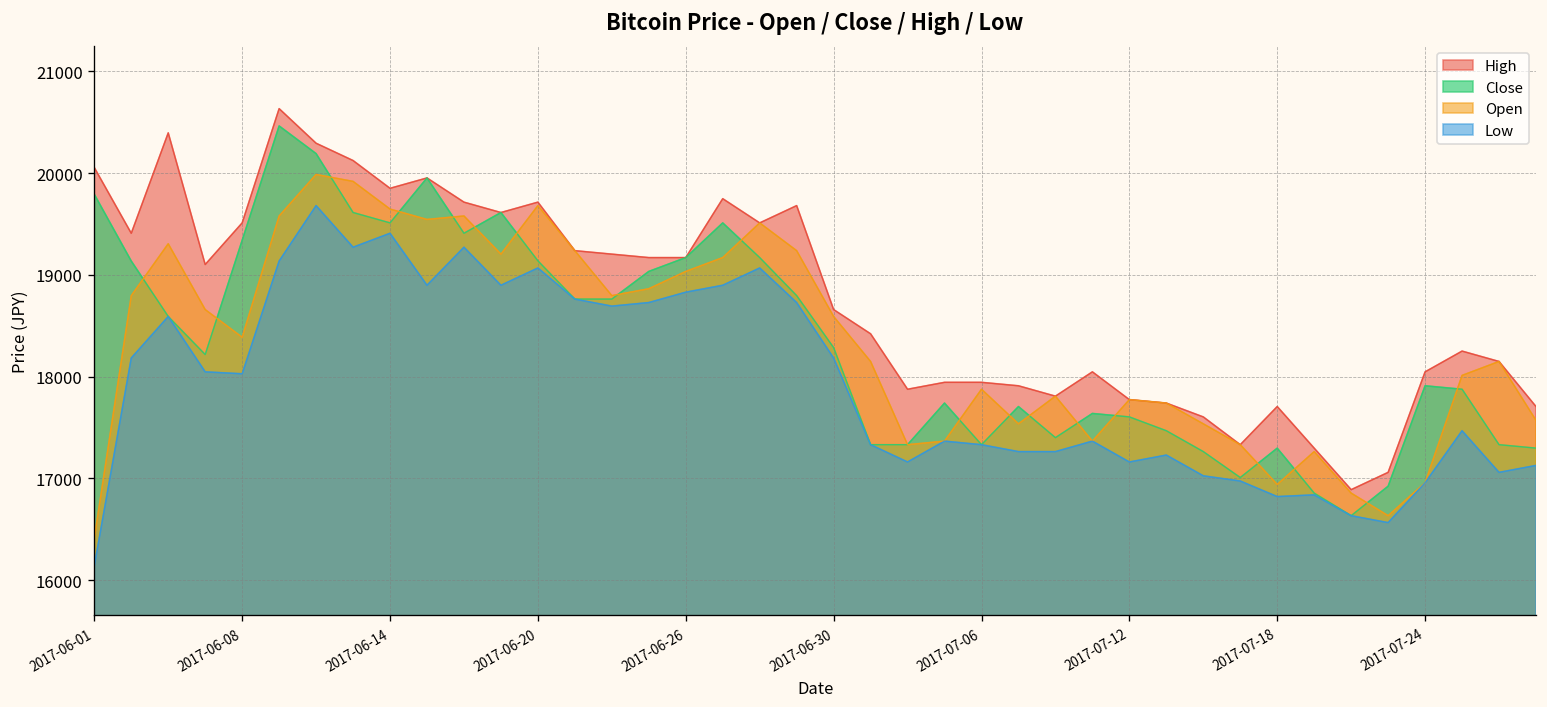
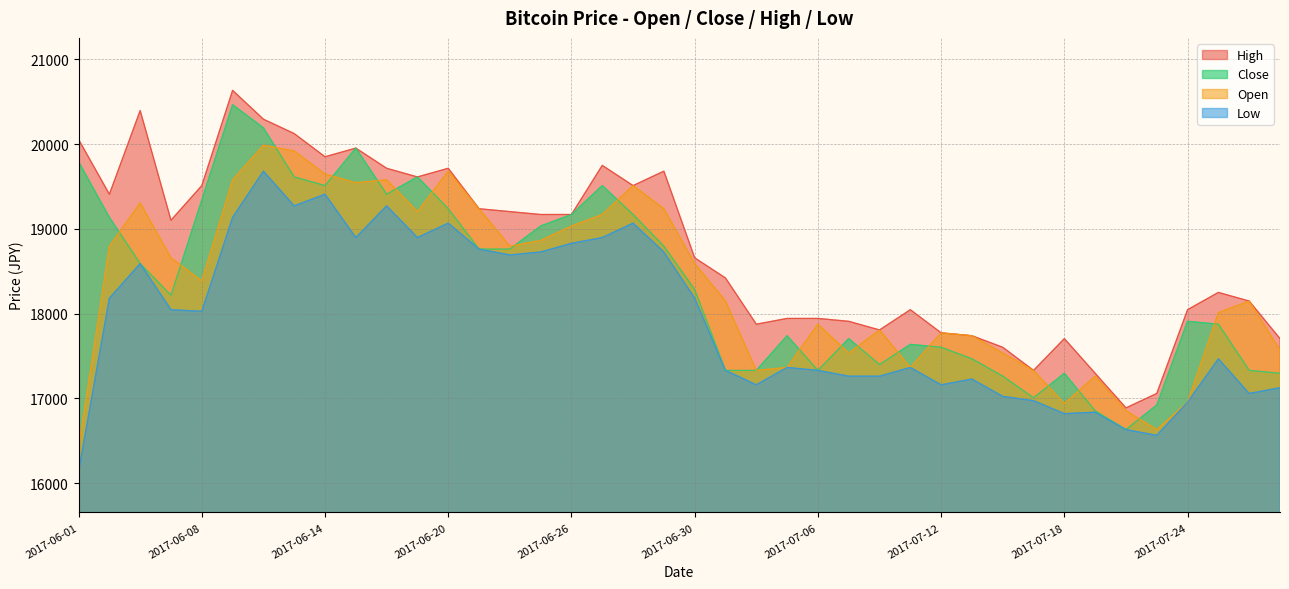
Close, 2017-06-20: 19100 -> 19200
